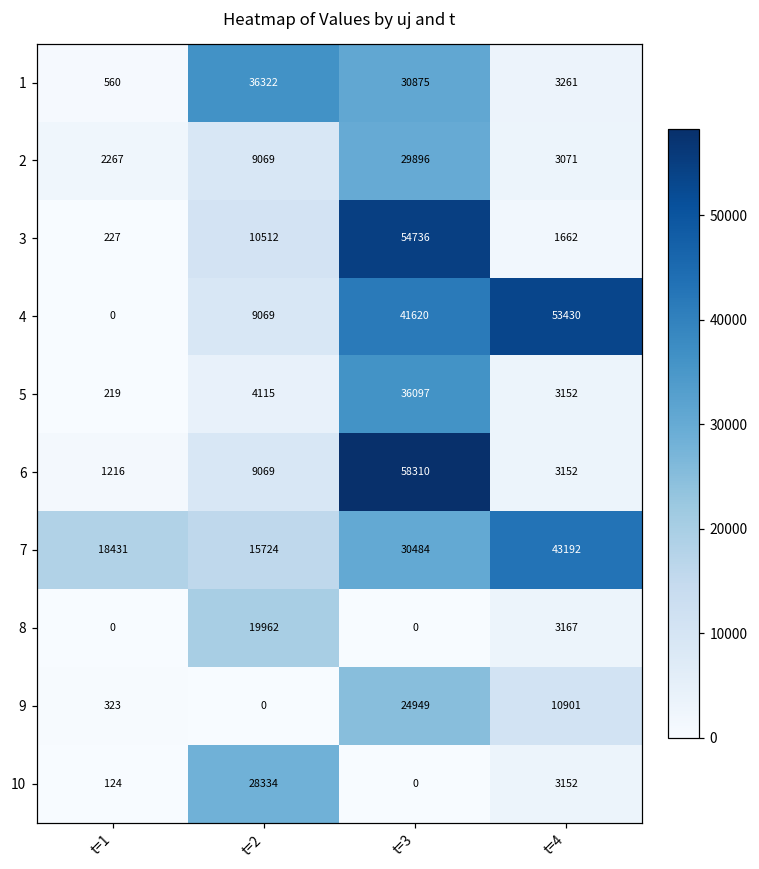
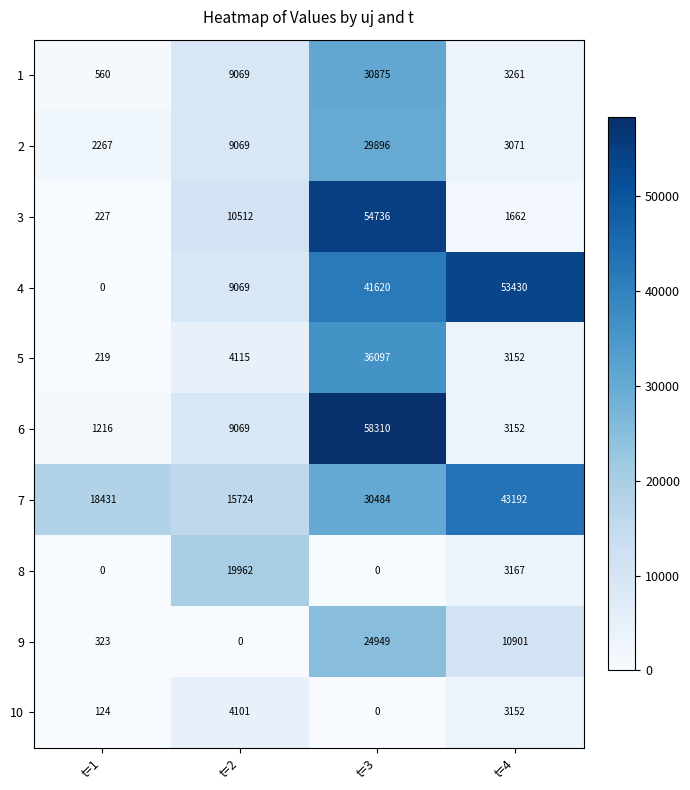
1, t=2: 36322 -> 9069
10, t=2: 28334 -> 4101
